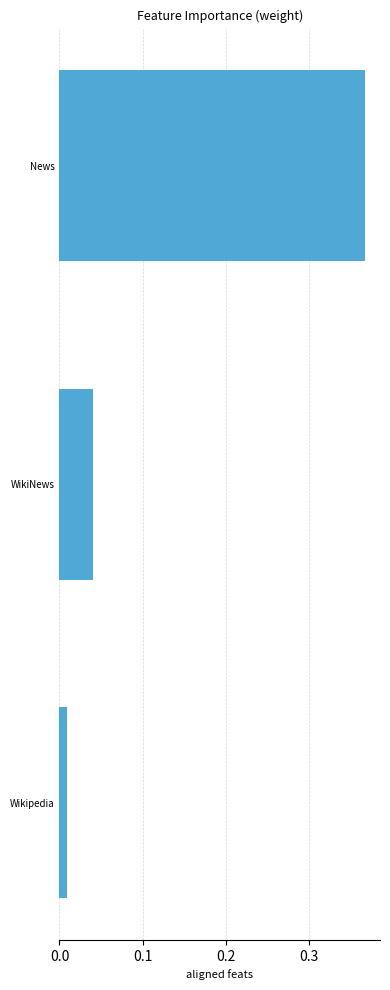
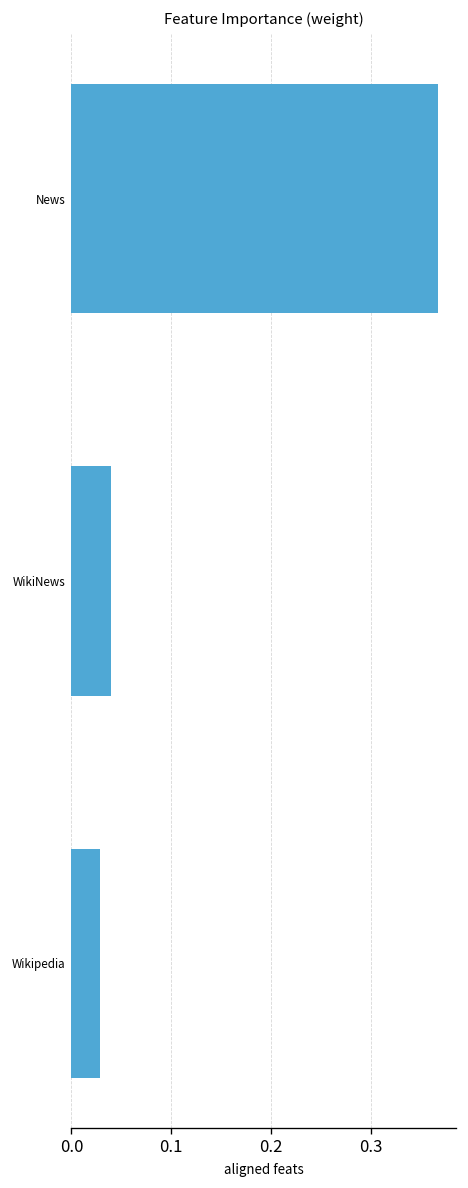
Wikipedia: 0.01 -> 0.03
